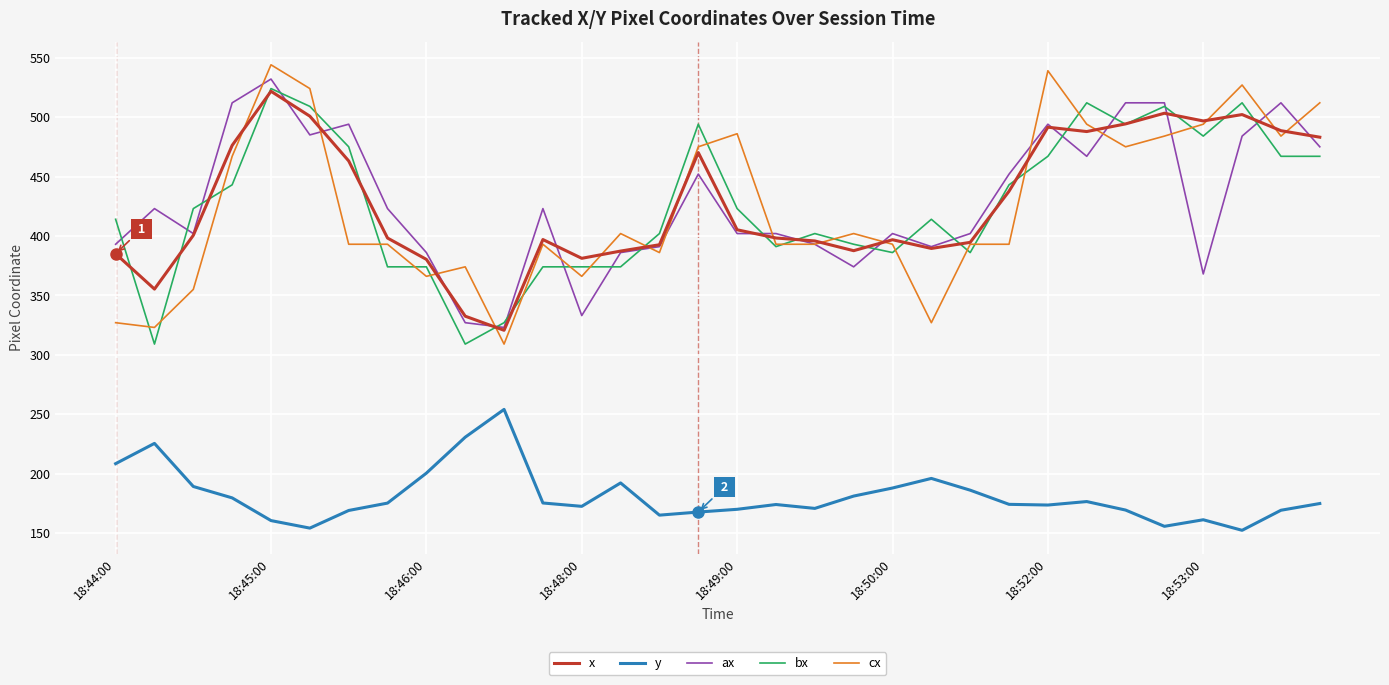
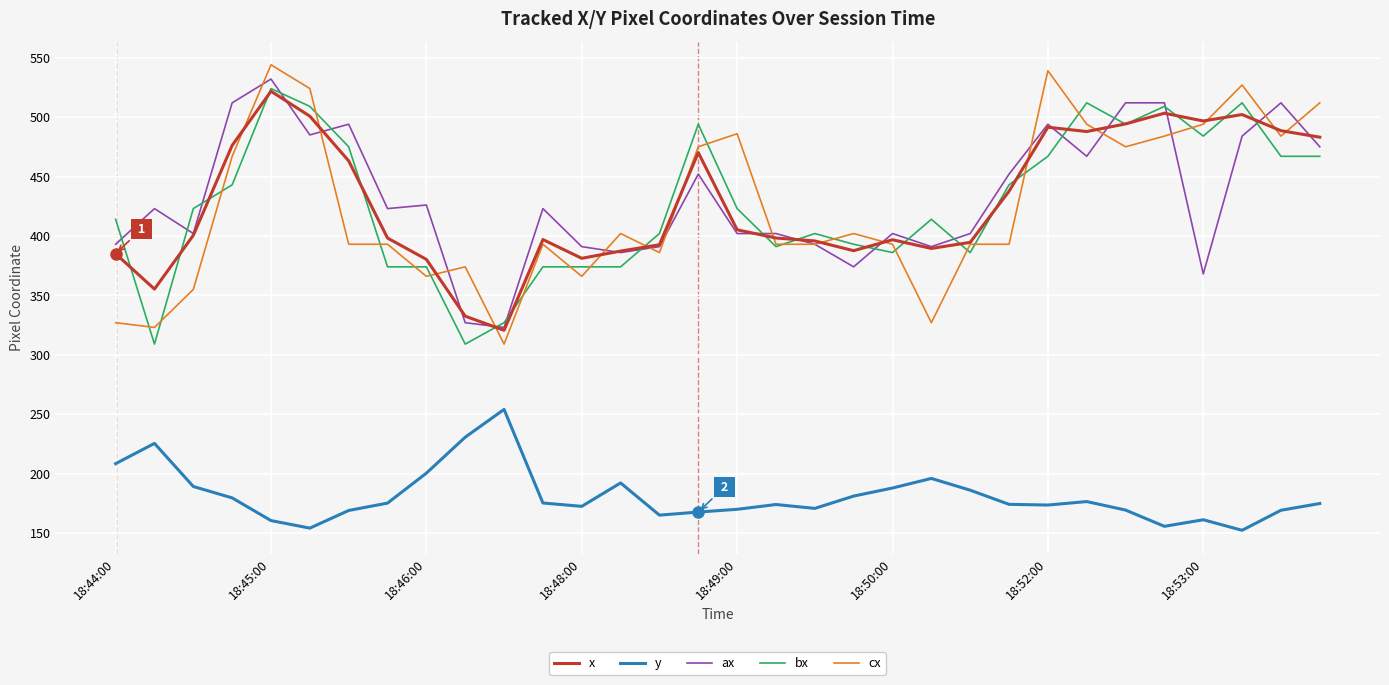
ax, 18:46:00: 386 -> 426
ax, 18:48:00: 333 -> 391
